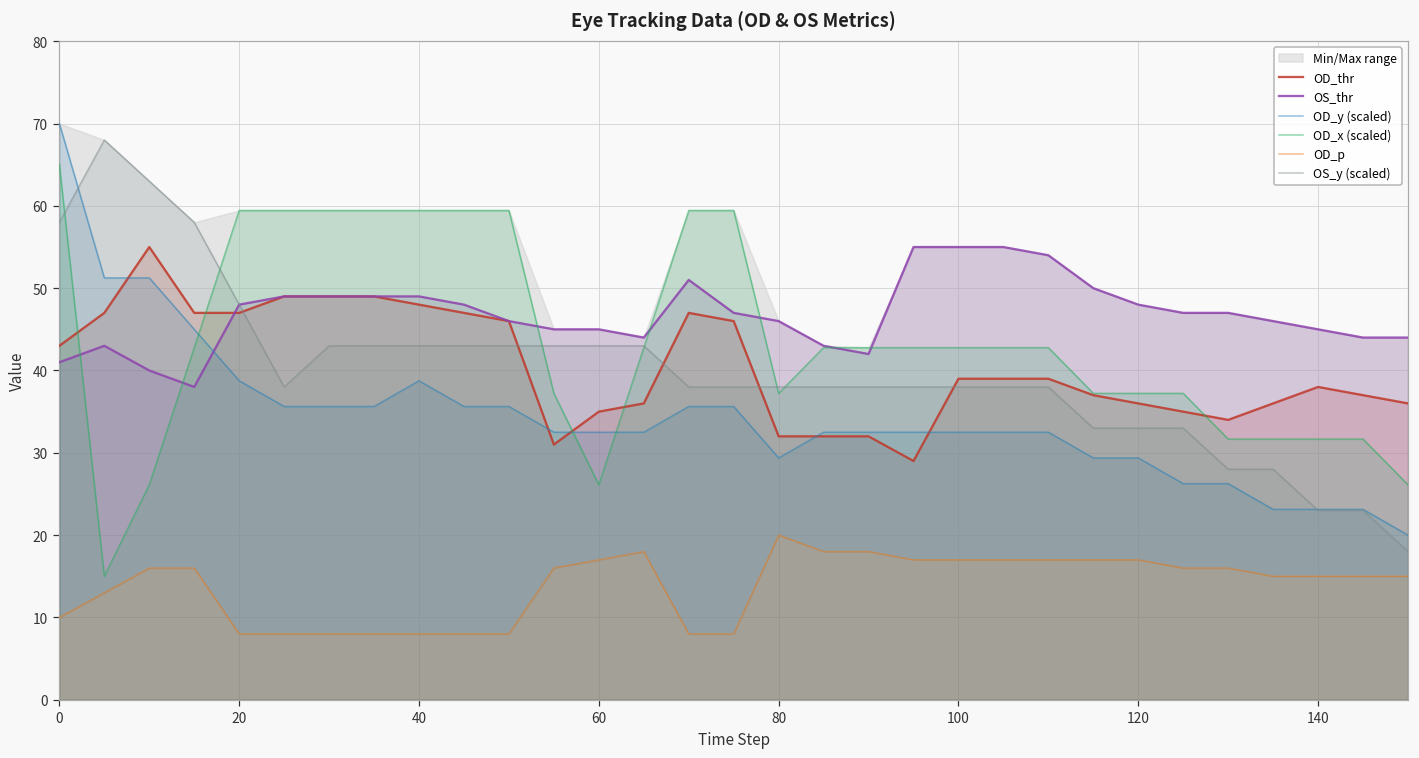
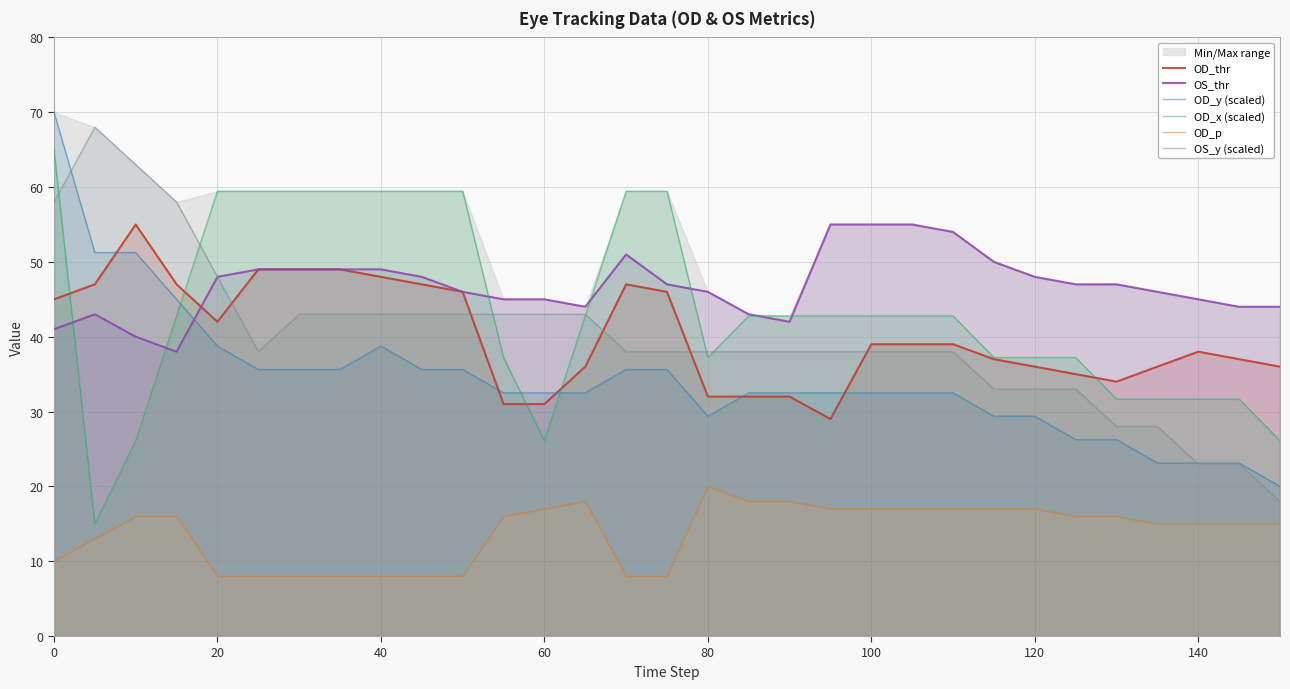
OD_thr, 0: 43 -> 45
OD_thr, 20: 47 -> 42
OD_thr, 60: 35 -> 31
